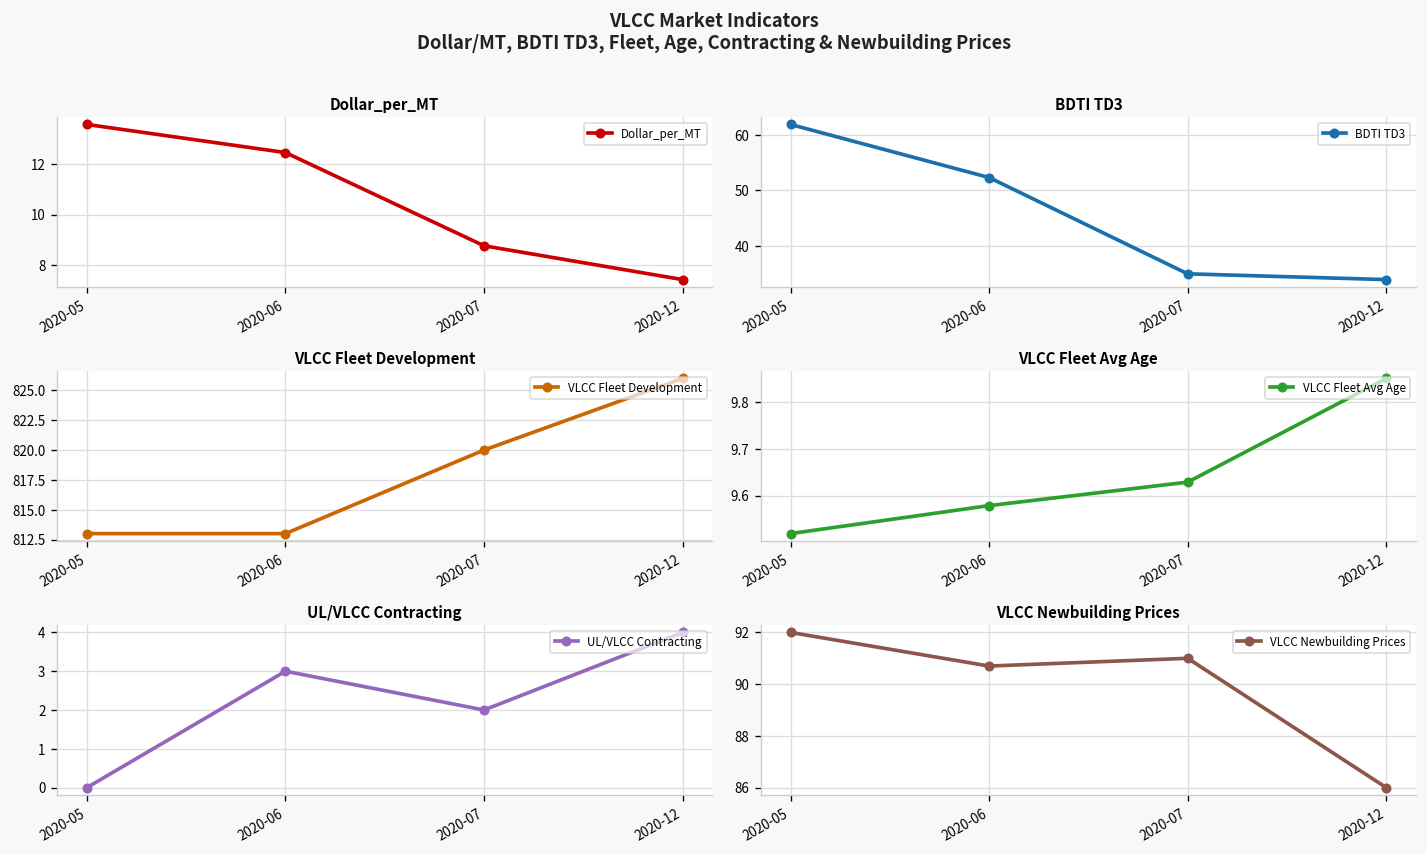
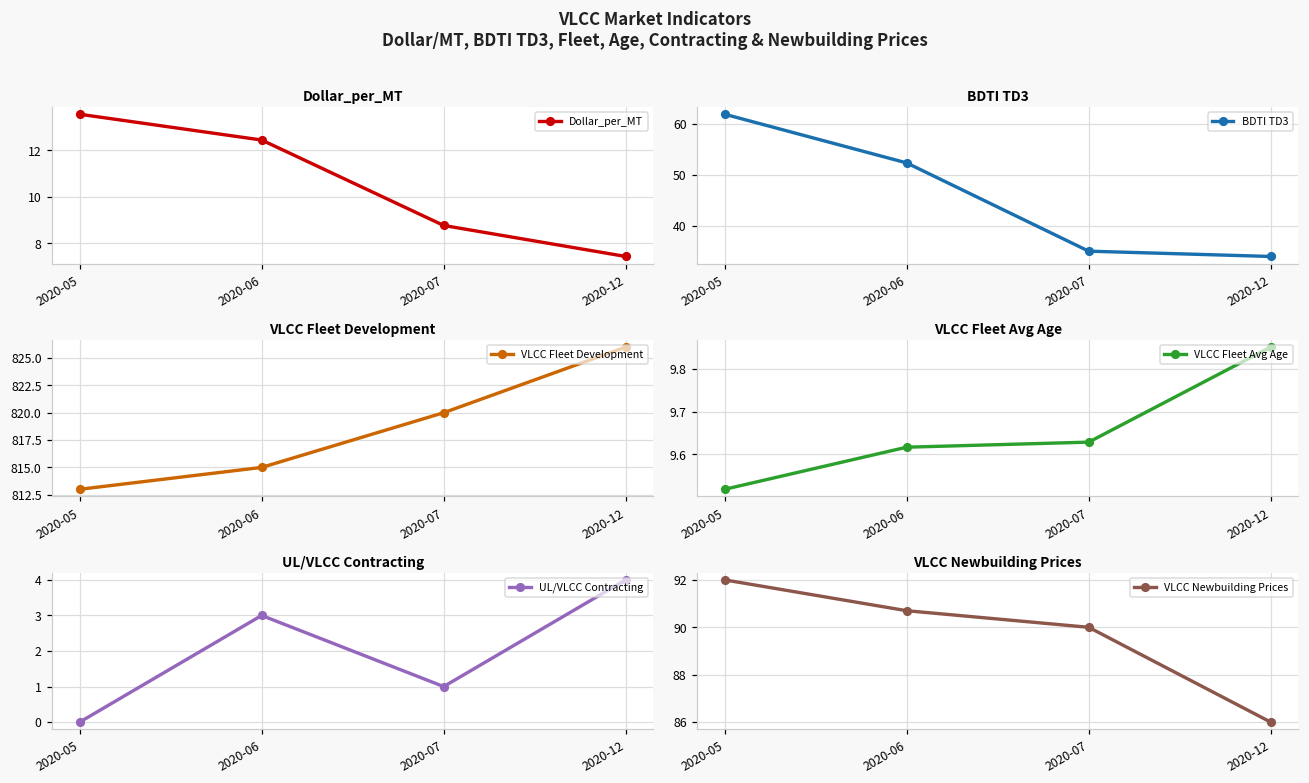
VLCC Fleet Development, 2020-06: 813 -> 815
VLCC Fleet Avg Age, 2020-06: 9.58 -> 9.62
UL/VLCC Contracting, 2020-07: 2 -> 1
VLCC Newbuilding Prices, 2020-07: 91 -> 90
